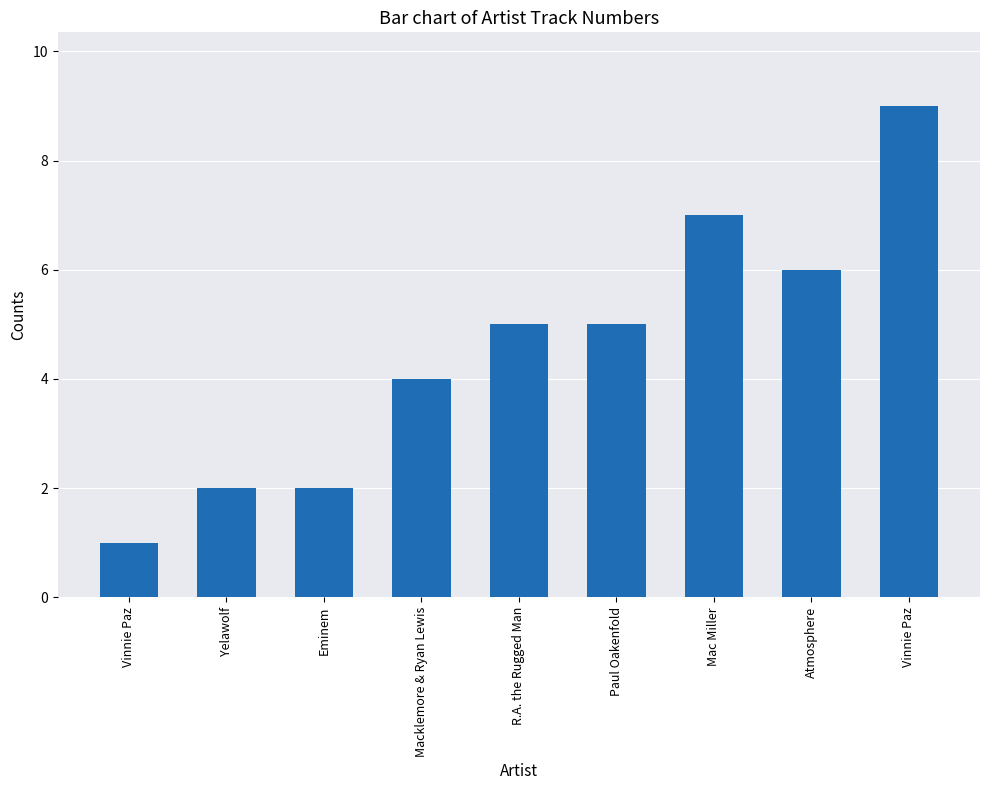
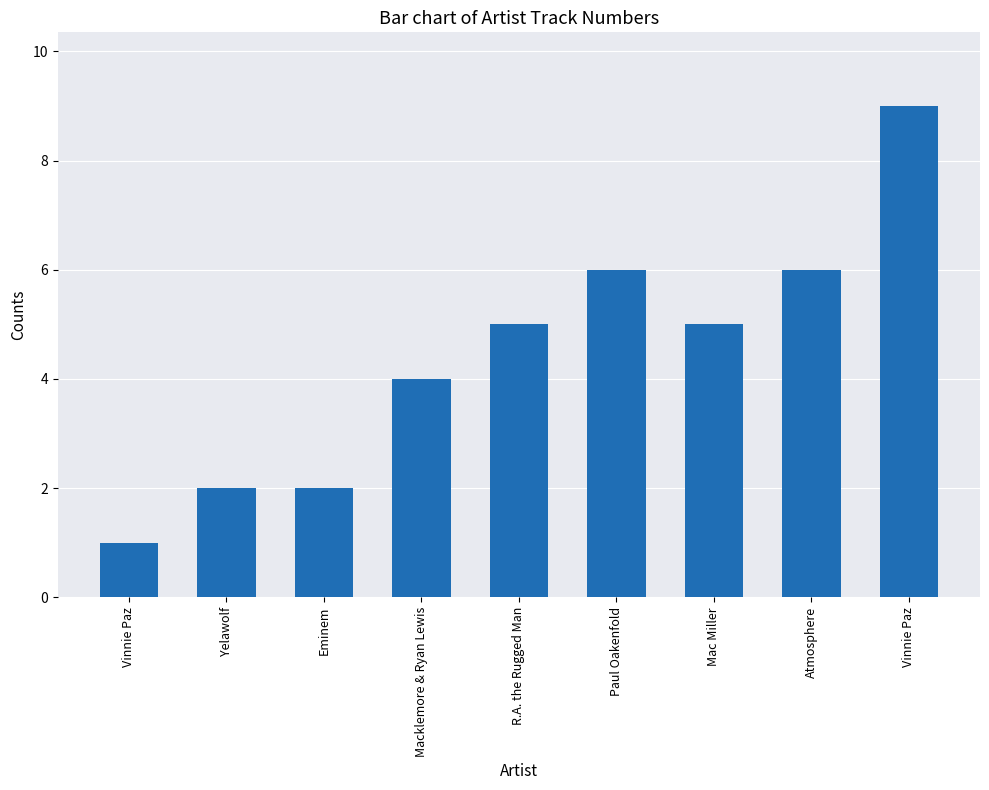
Paul Oakenfold: 5 -> 6
Mac Miller: 7 -> 5
